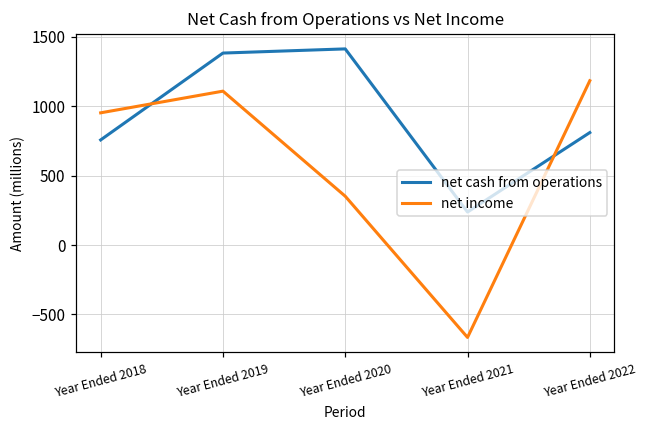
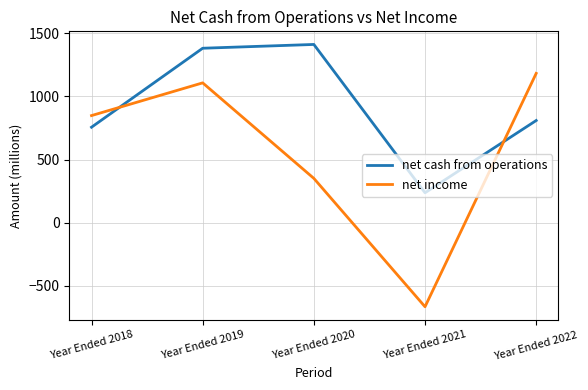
net income, Year Ended 2018: 950 -> 850
